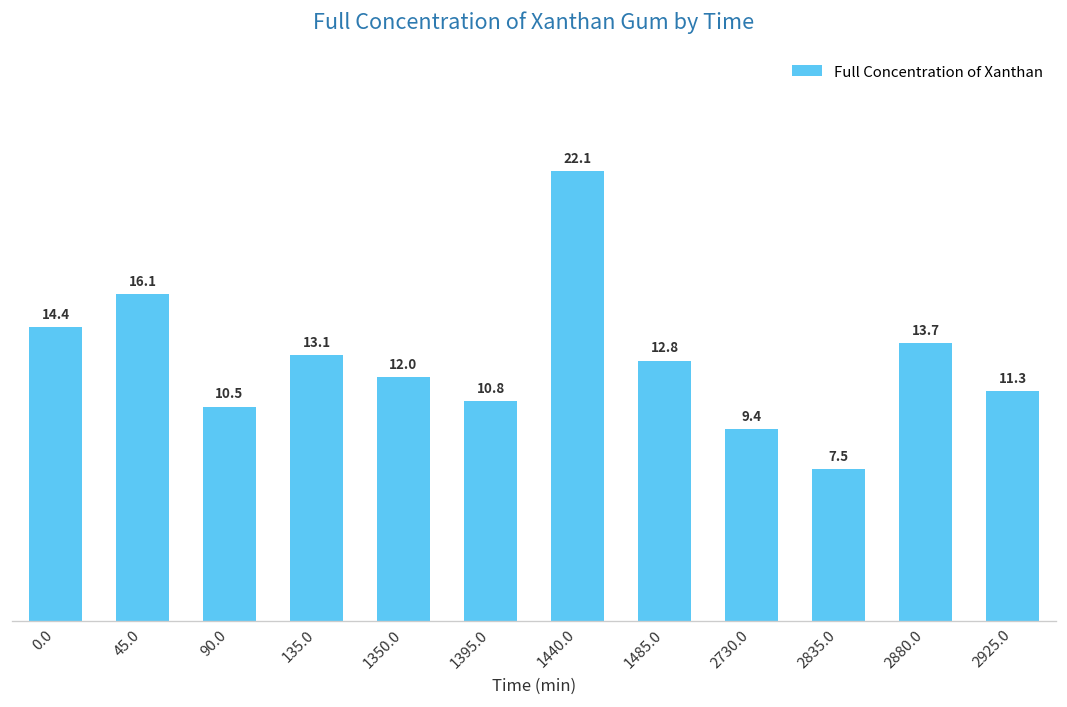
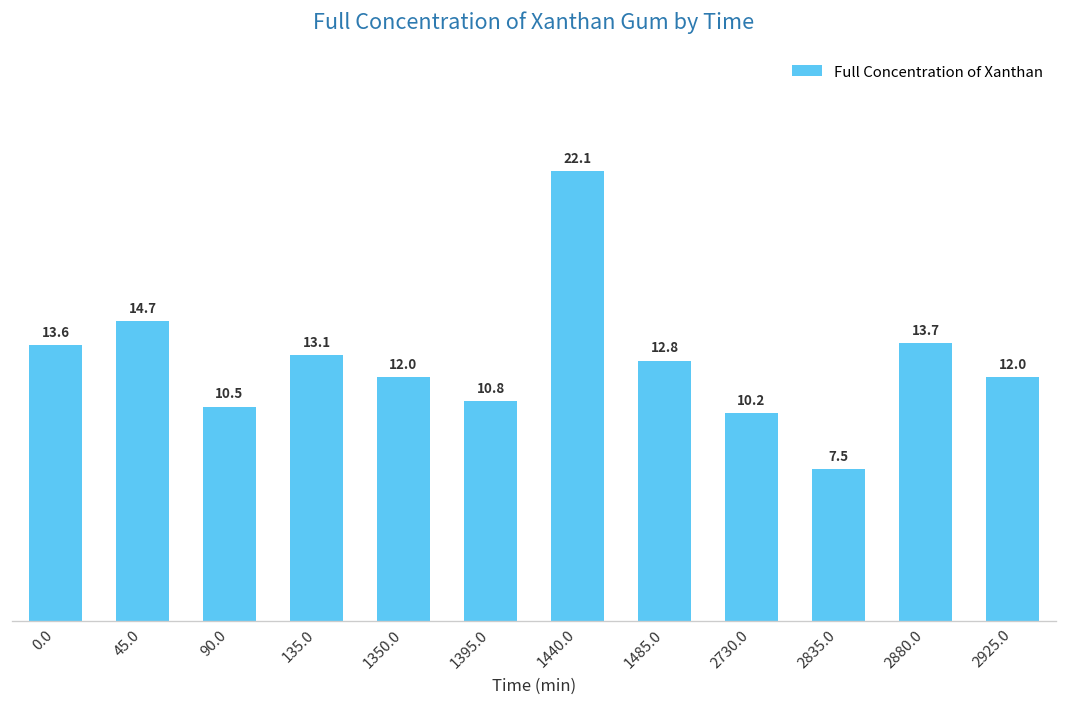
0.0: 14.4 -> 13.6
45.0: 16.1 -> 14.7
2730.0: 9.4 -> 10.2
2925.0: 11.3 -> 12.0
